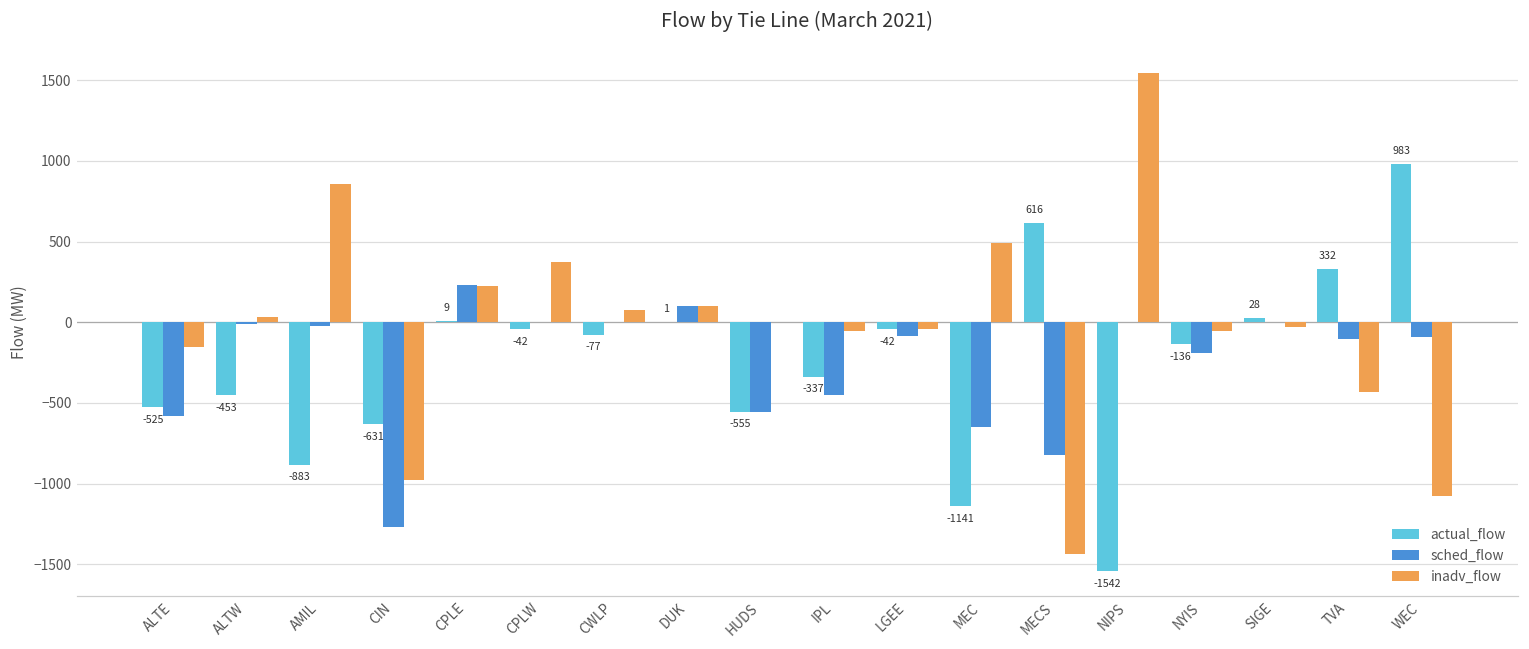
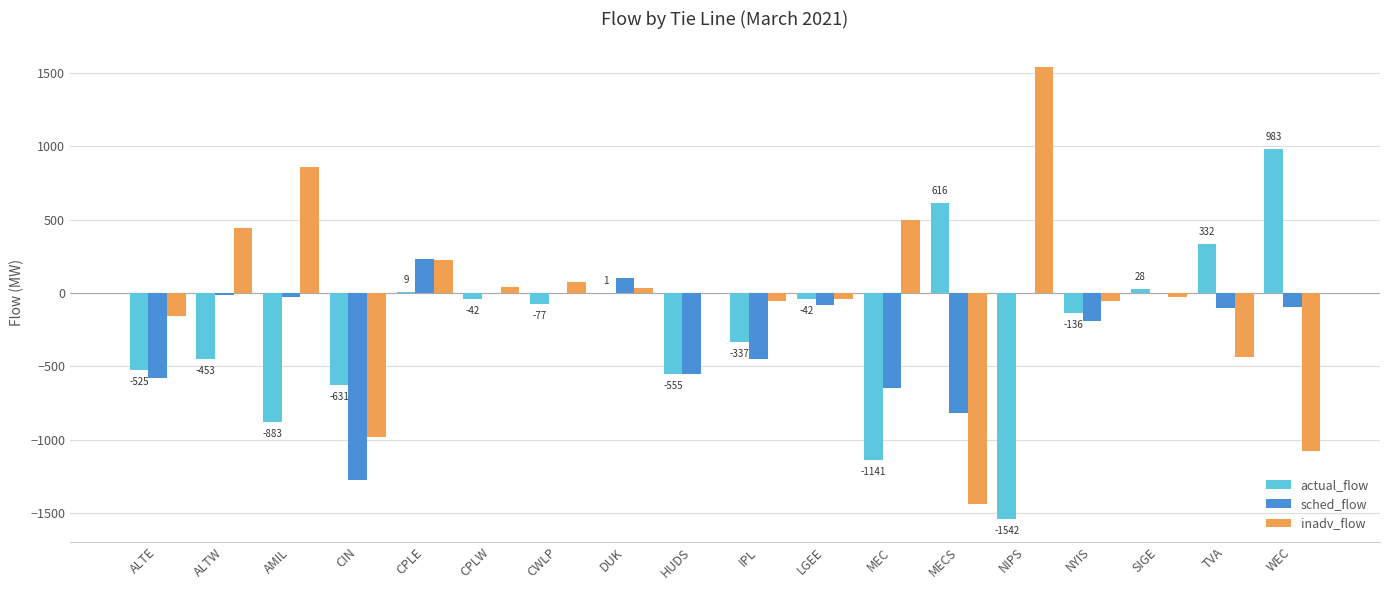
inadv_flow, ALTW: 30 -> 440
inadv_flow, CPLW: 370 -> 40
inadv_flow, DUK: 100 -> 30
